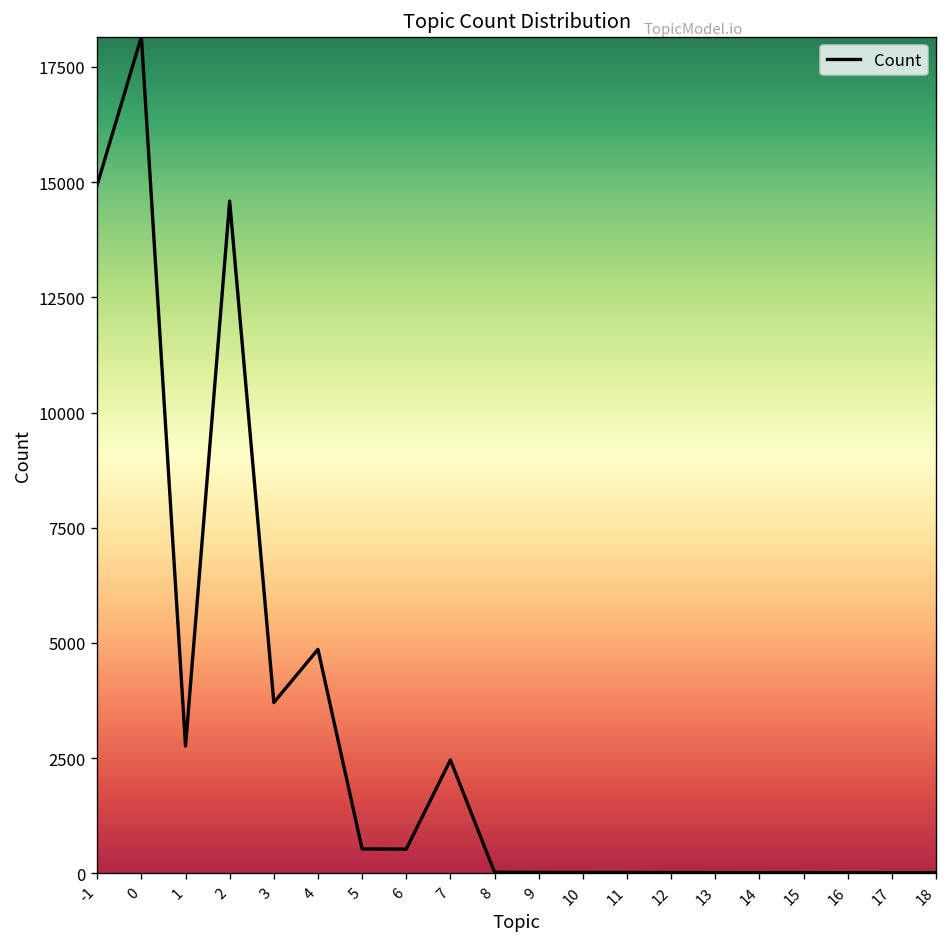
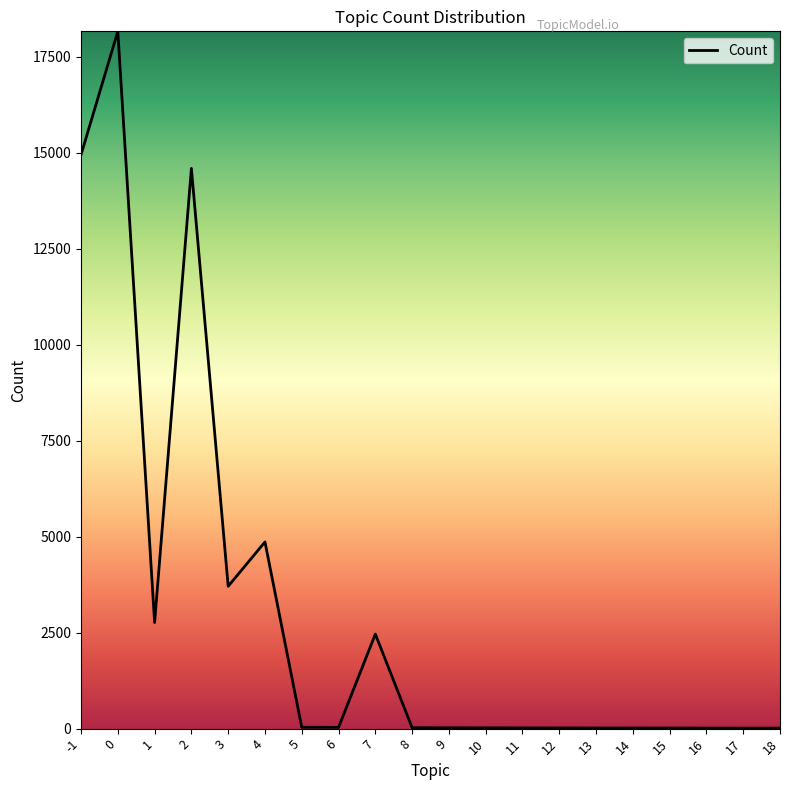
5: 500 -> 0
6: 500 -> 0
